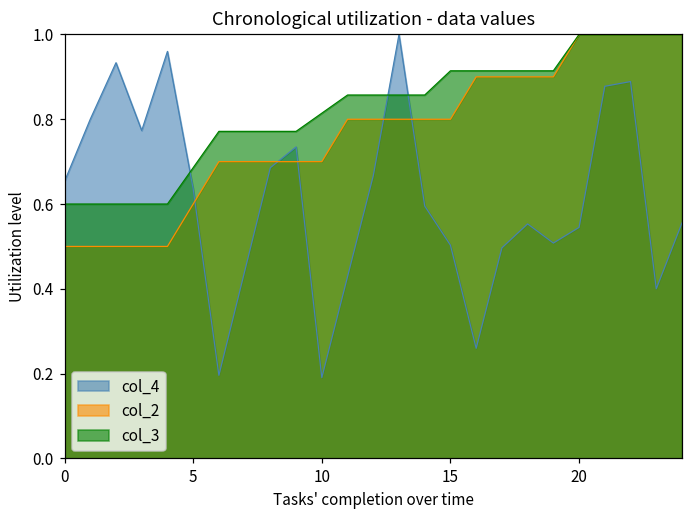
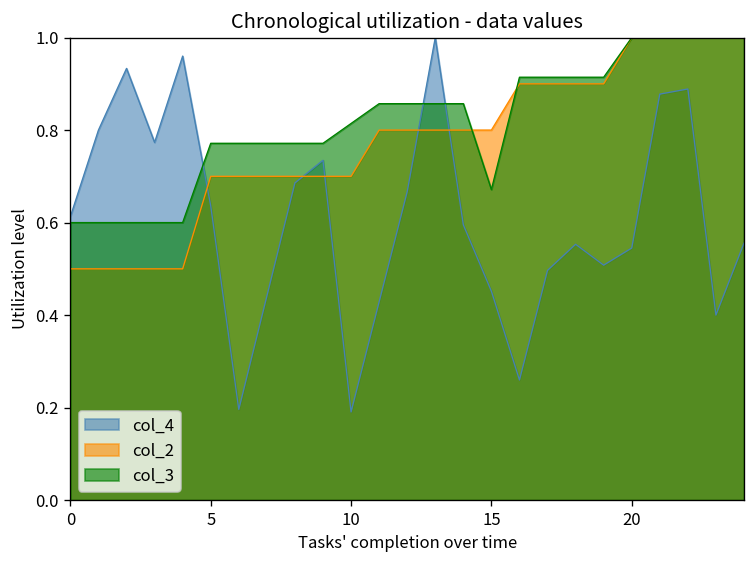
col_4, 0: 0.65 -> 0.61
col_2, 5: 0.60 -> 0.70
col_3, 5: 0.69 -> 0.77
col_4, 15: 0.50 -> 0.45
col_3, 15: 0.91 -> 0.67
